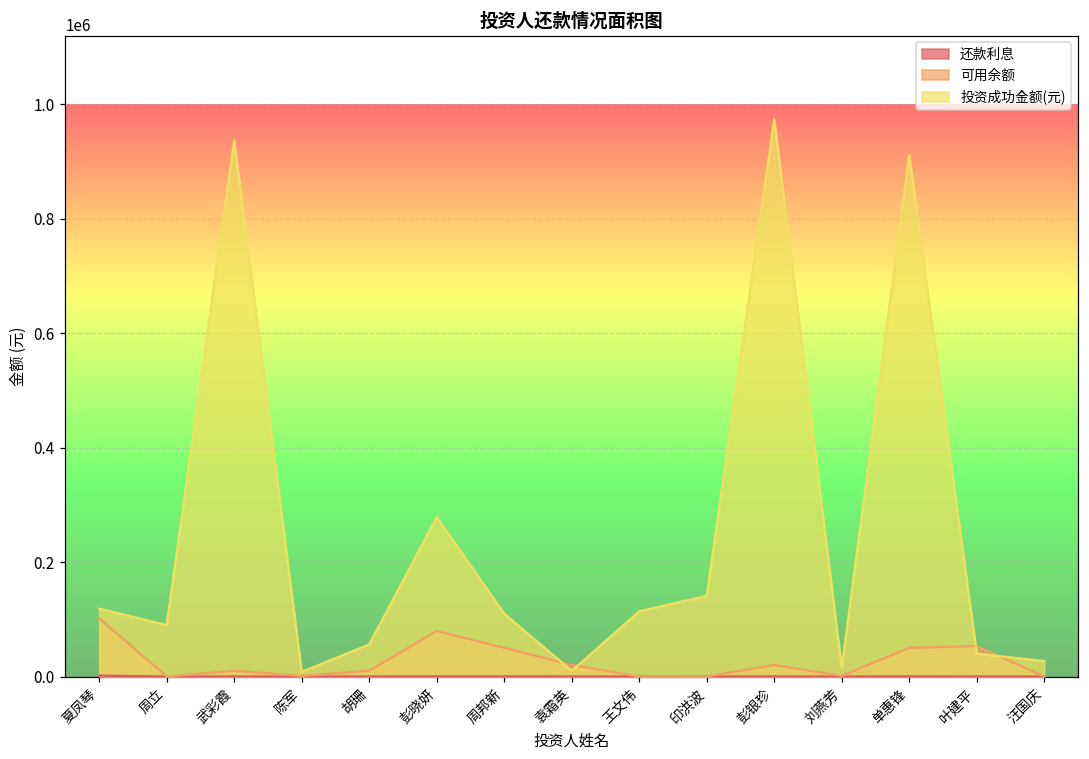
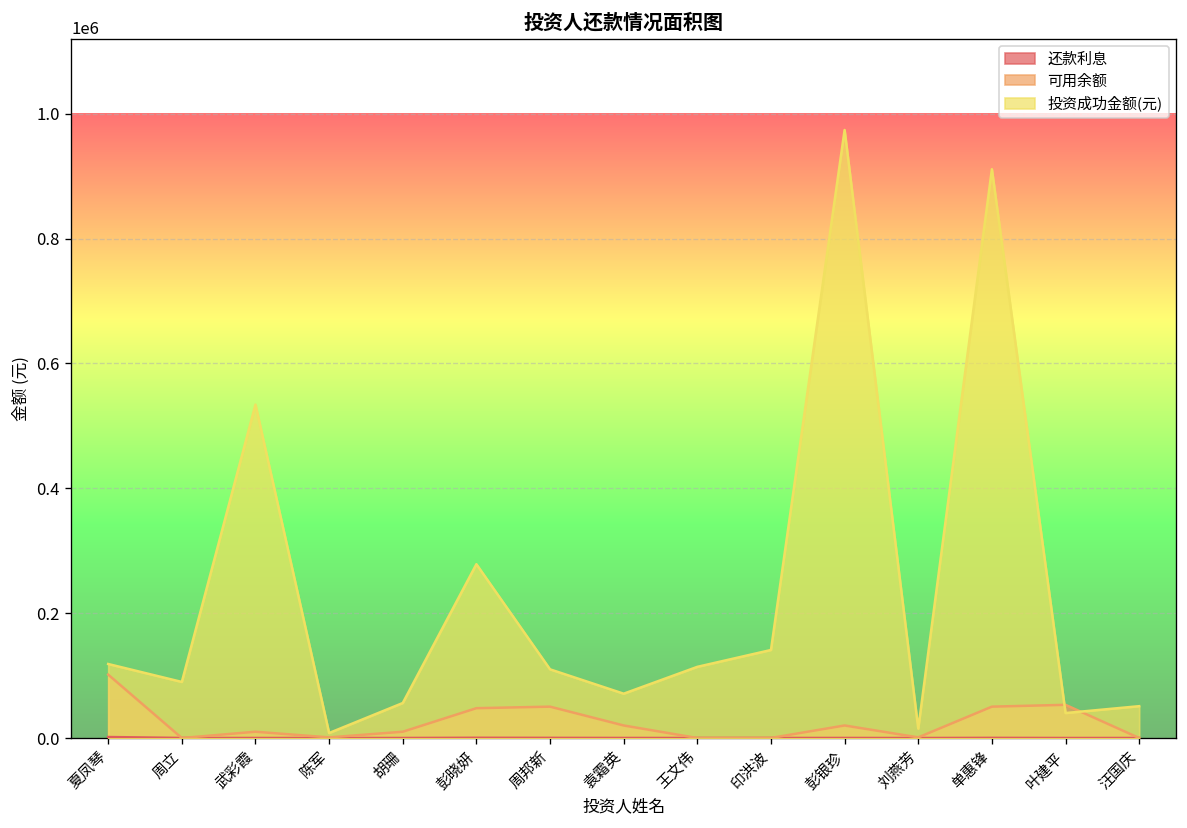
投资成功金额(元), 武彩霞: 940000 -> 530000
可用余额, 彭晓妍: 80000 -> 50000
投资成功金额(元), 袁霜英: 10000 -> 70000
投资成功金额(元), 汪国庆: 30000 -> 50000
